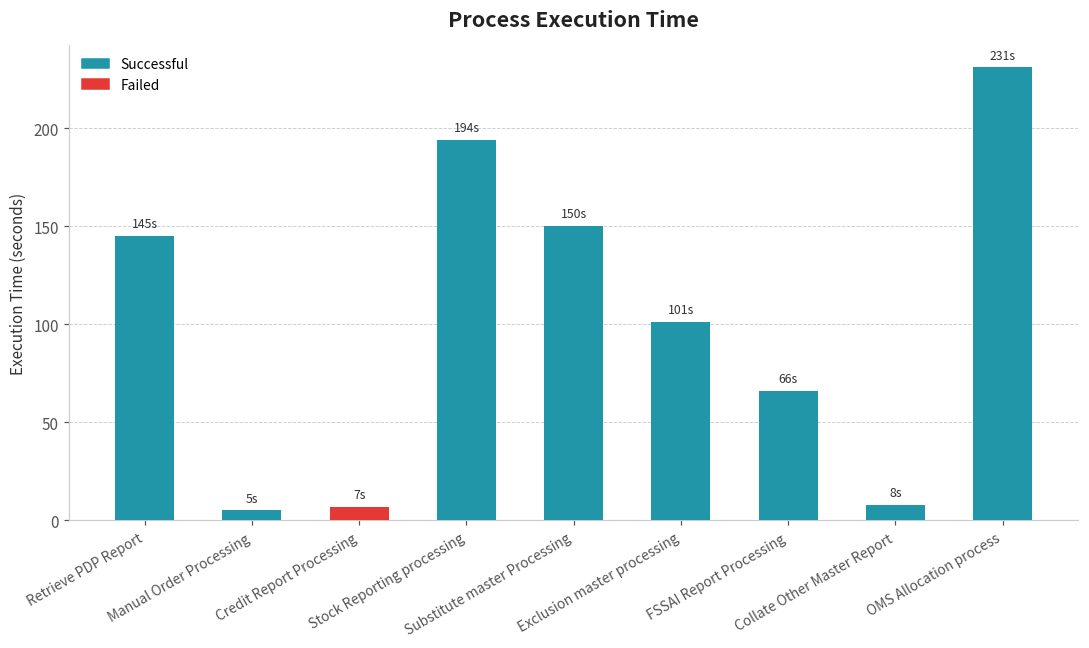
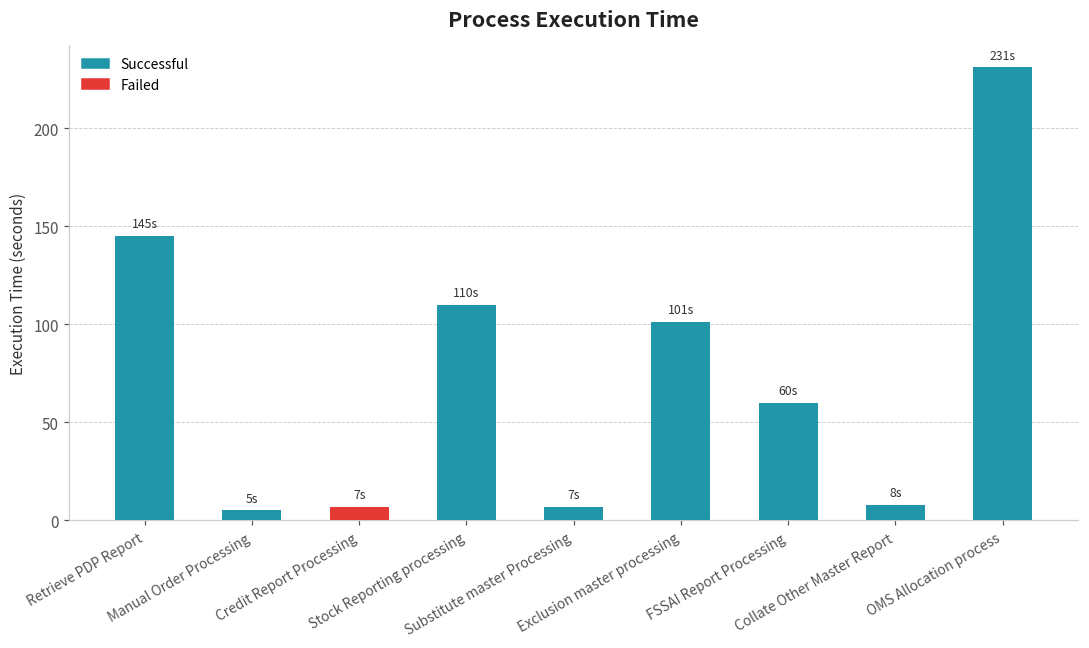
Stock Reporting processing: 194s -> 110s
Substitute master Processing: 150s -> 7s
FSSAI Report Processing: 66s -> 60s
